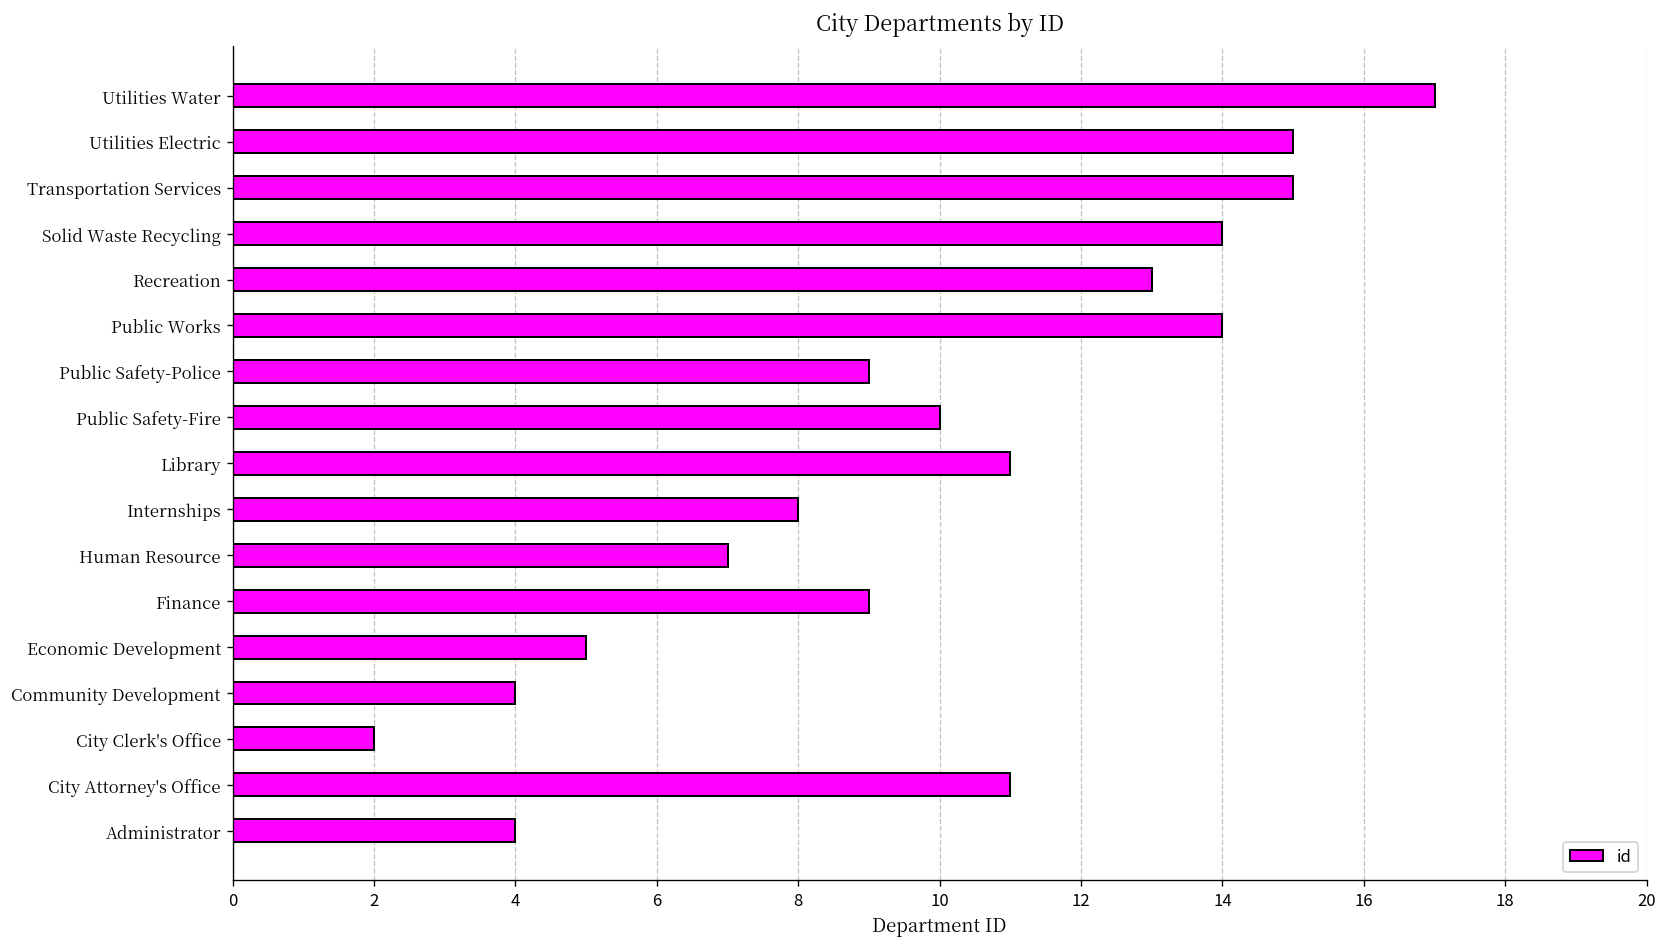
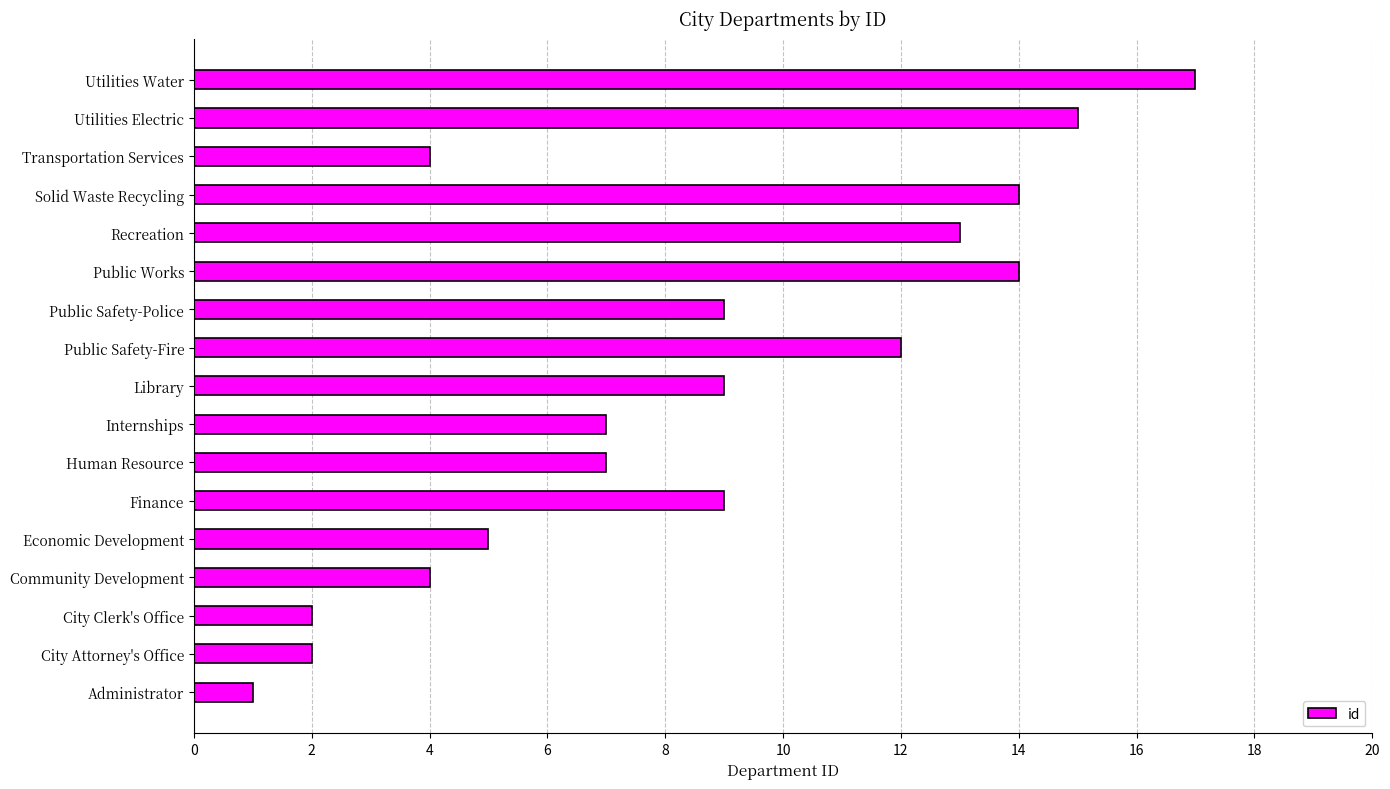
Transportation Services: 15 -> 4
Public Safety-Fire: 10 -> 12
Library: 11 -> 9
Internships: 8 -> 7
City Attorney's Office: 11 -> 2
Administrator: 4 -> 1
